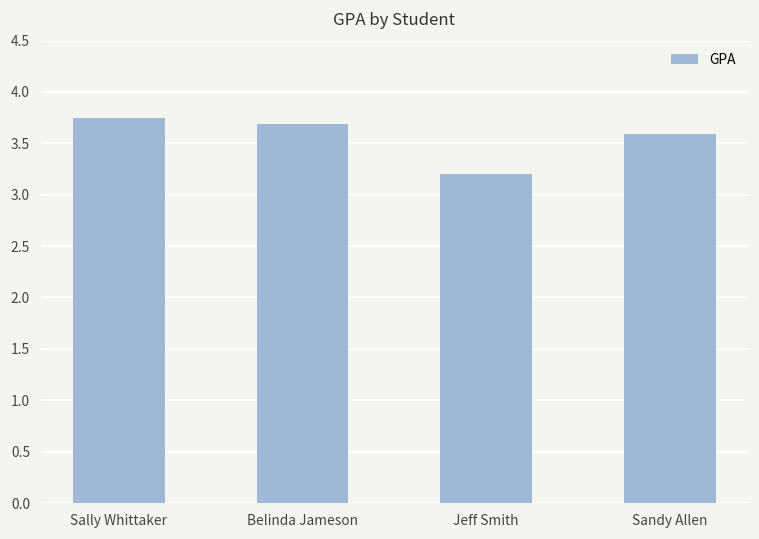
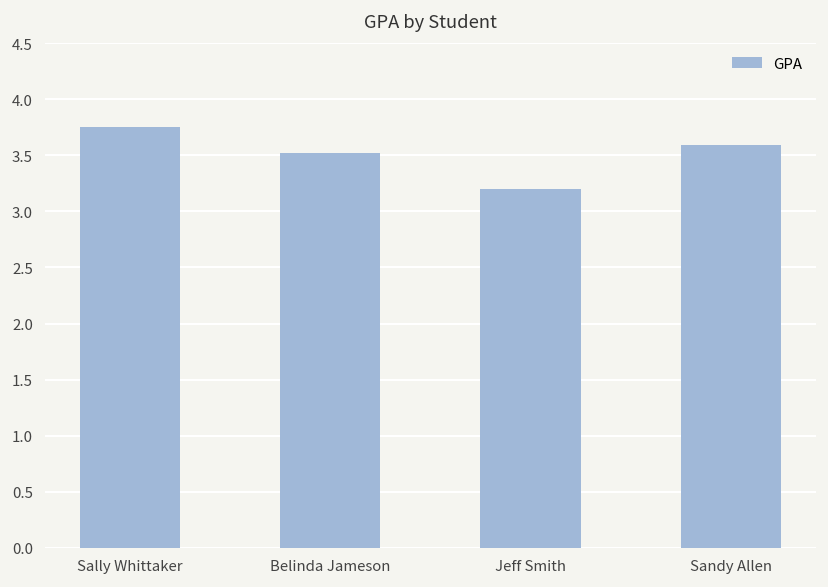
Belinda Jameson: 3.7 -> 3.5
